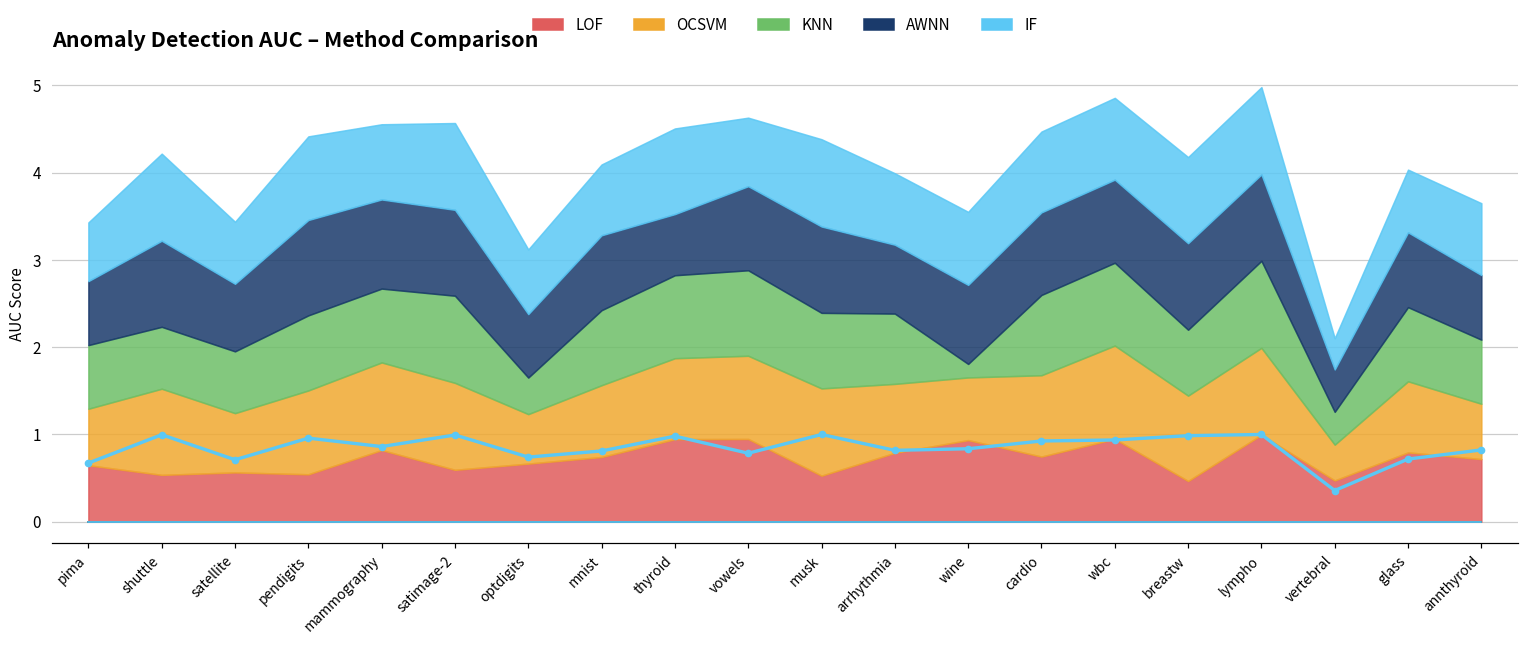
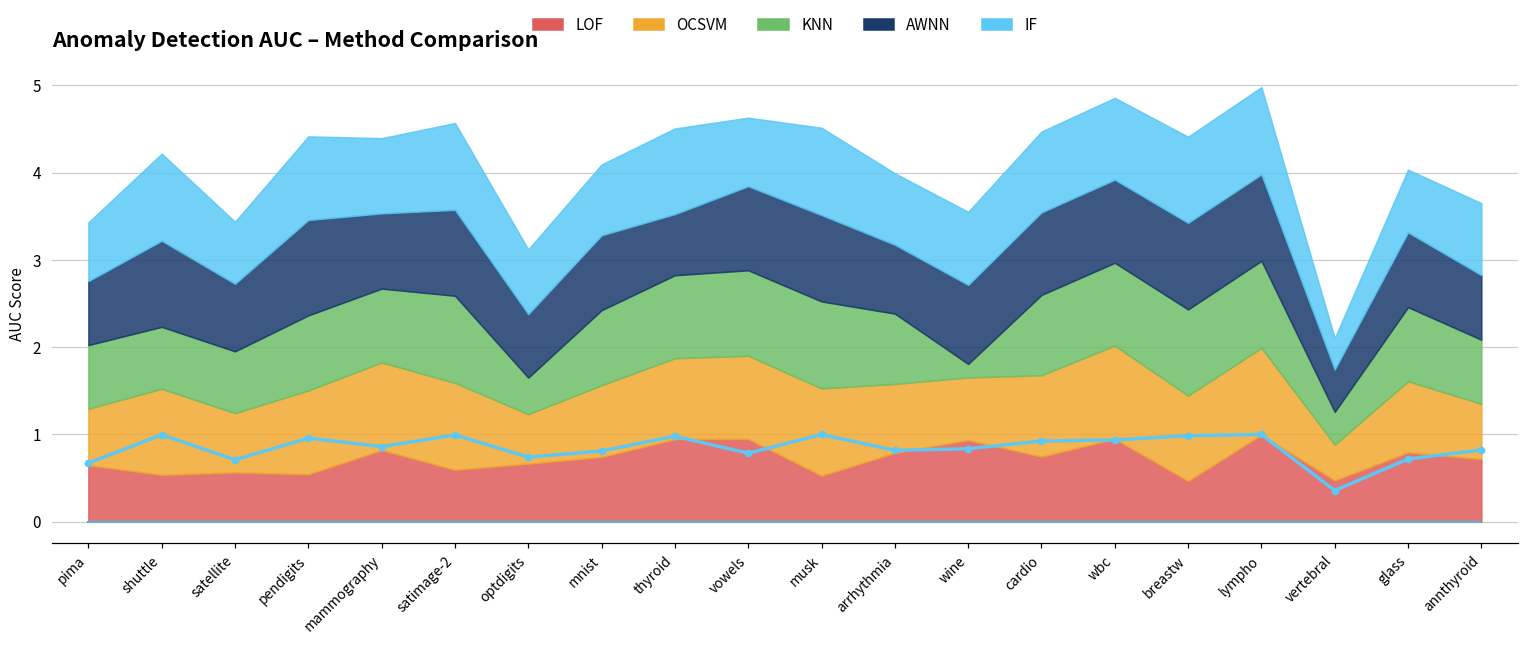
AWNN, mammography: 1.0 -> 0.9
KNN, musk: 0.9 -> 1.0
KNN, breastw: 0.8 -> 1.0
